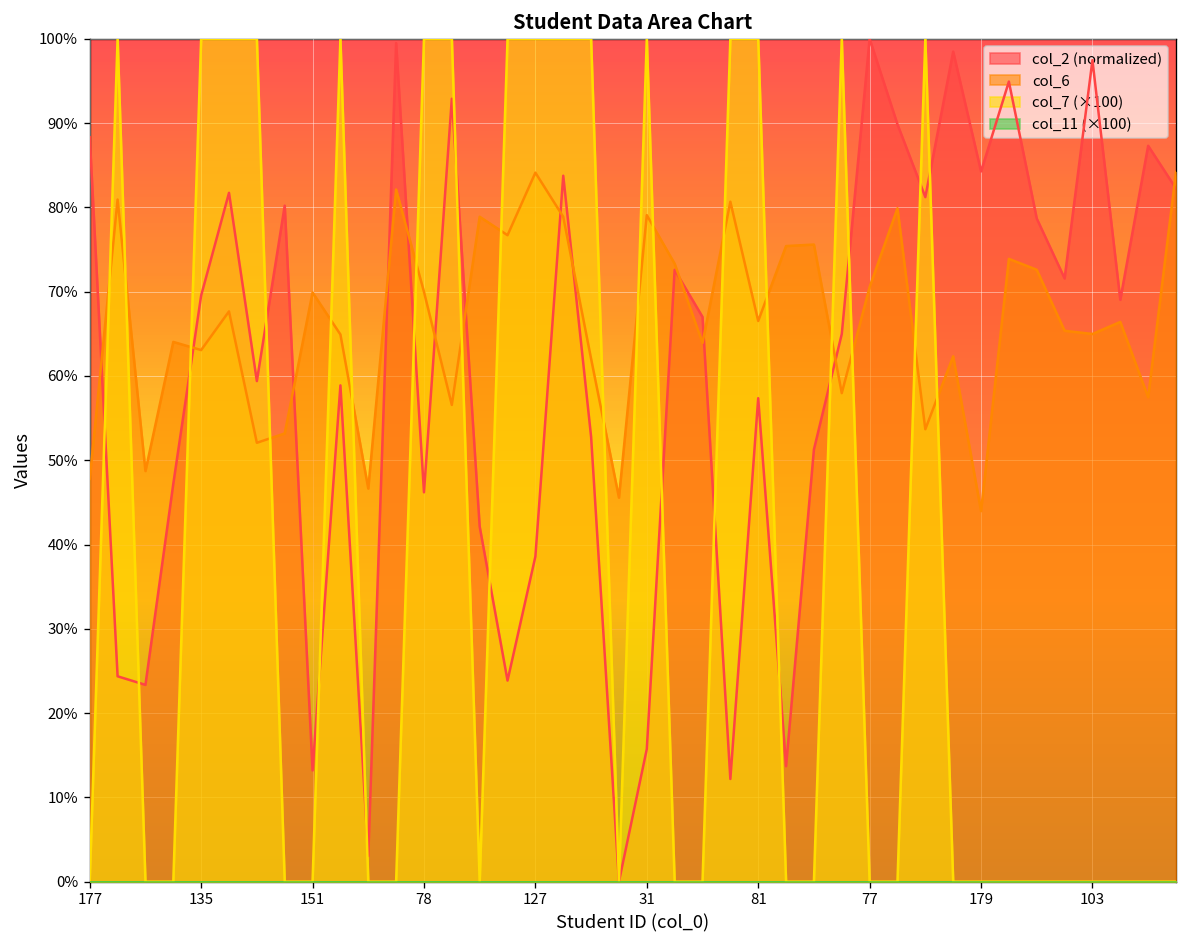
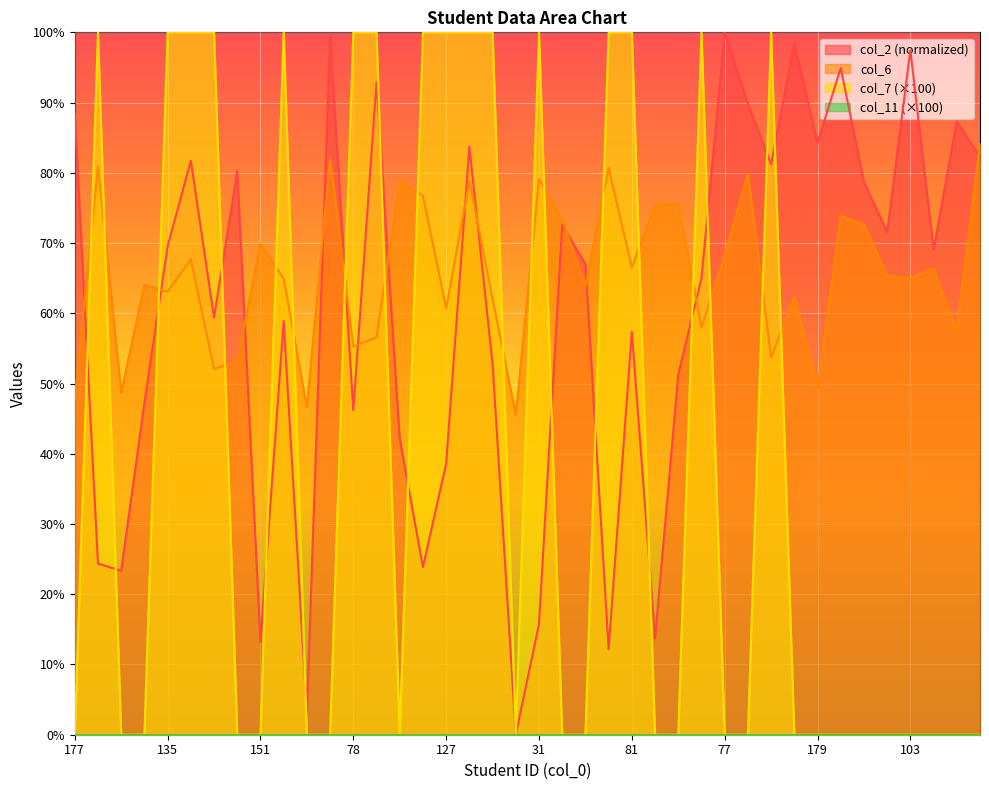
col_6, 78: 70% -> 55%
col_6, 127: 84% -> 61%
col_6, 77: 71% -> 68%
col_6, 179: 44% -> 49%
